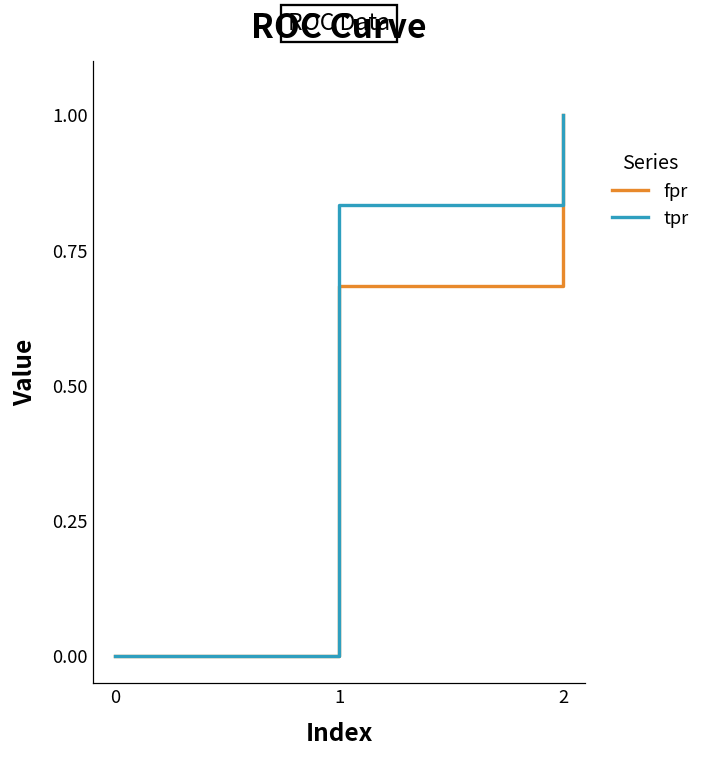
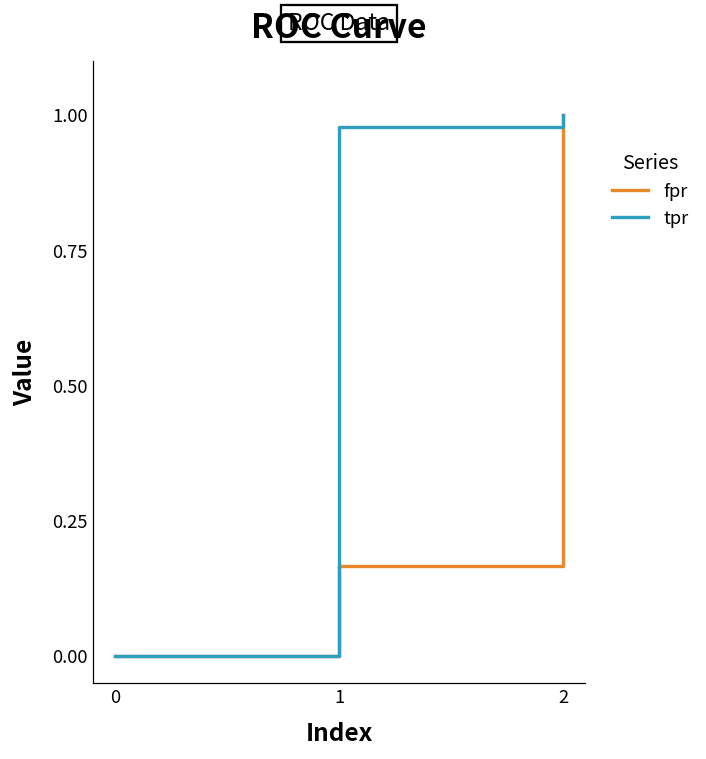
fpr, 1: 0.68 -> 0.17
tpr, 1: 0.83 -> 0.98
